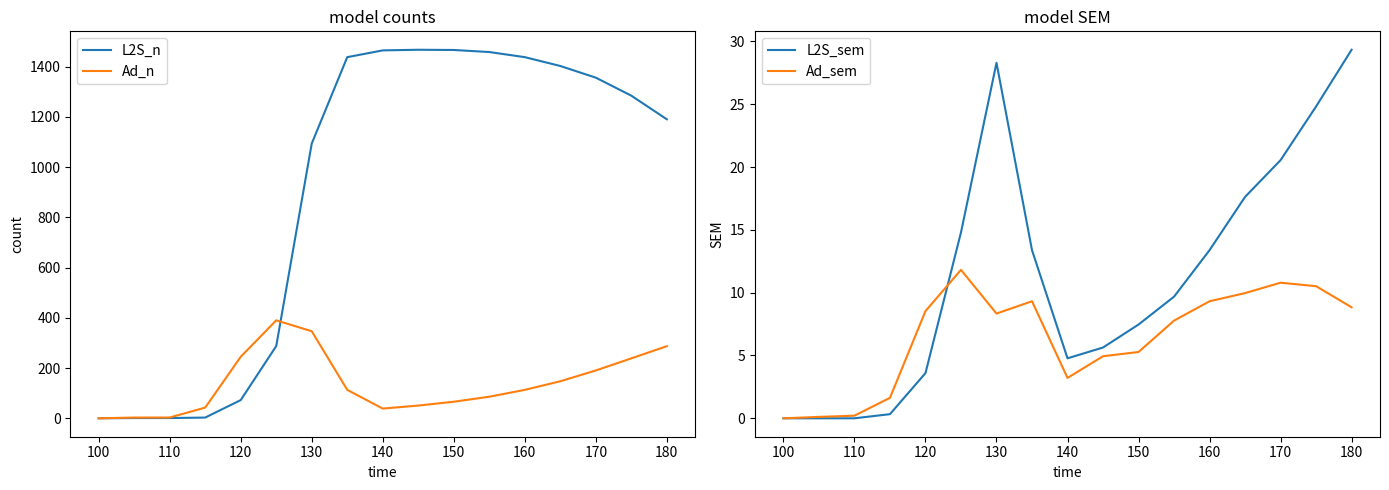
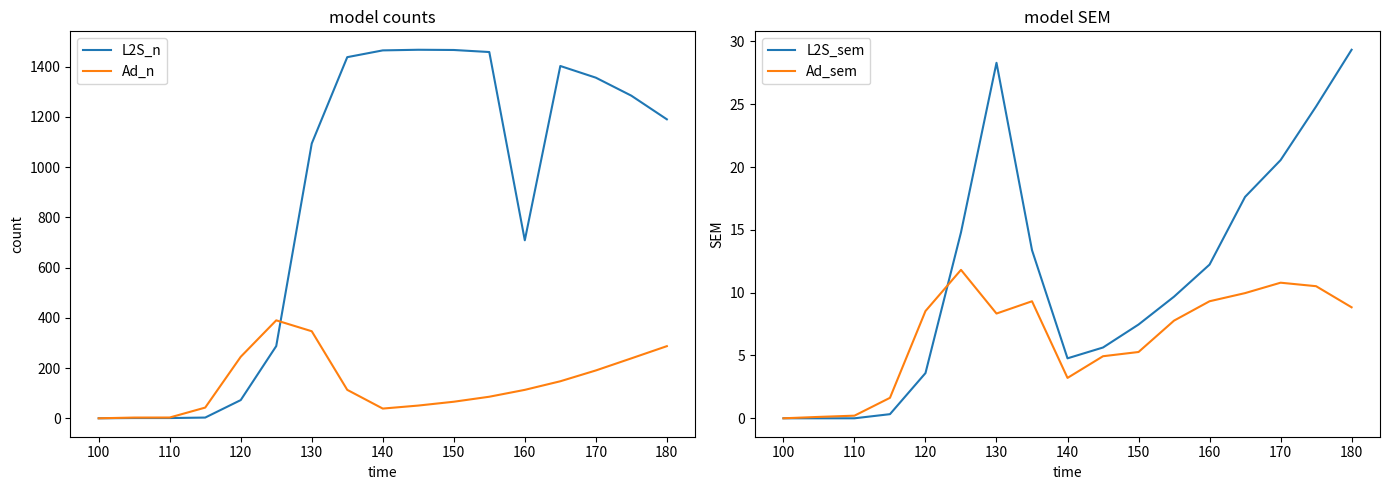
model counts, L2S_n, 160: 1440 -> 710
model SEM, L2S_sem, 160: 13.4 -> 12.2
